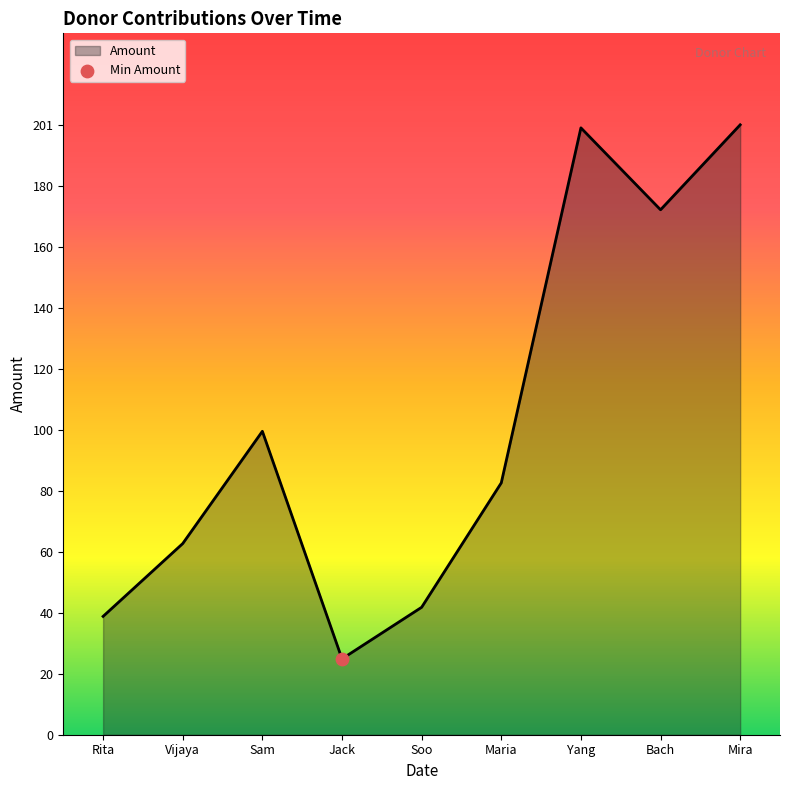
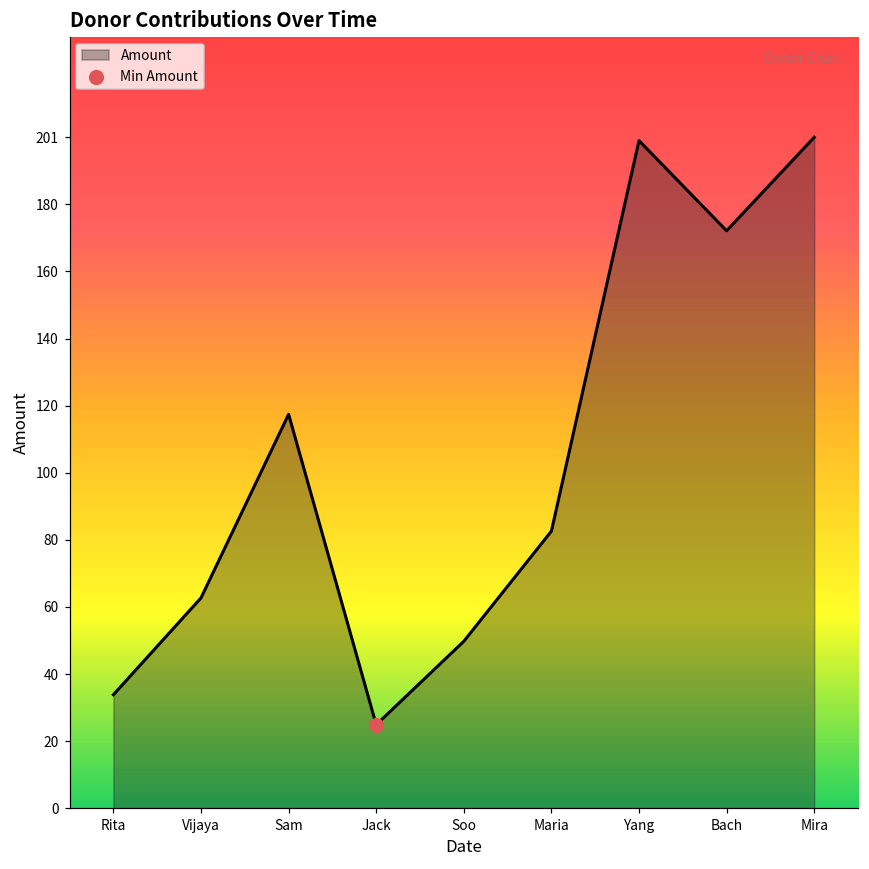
Amount, Rita: 39 -> 34
Amount, Sam: 100 -> 118
Amount, Soo: 42 -> 50
